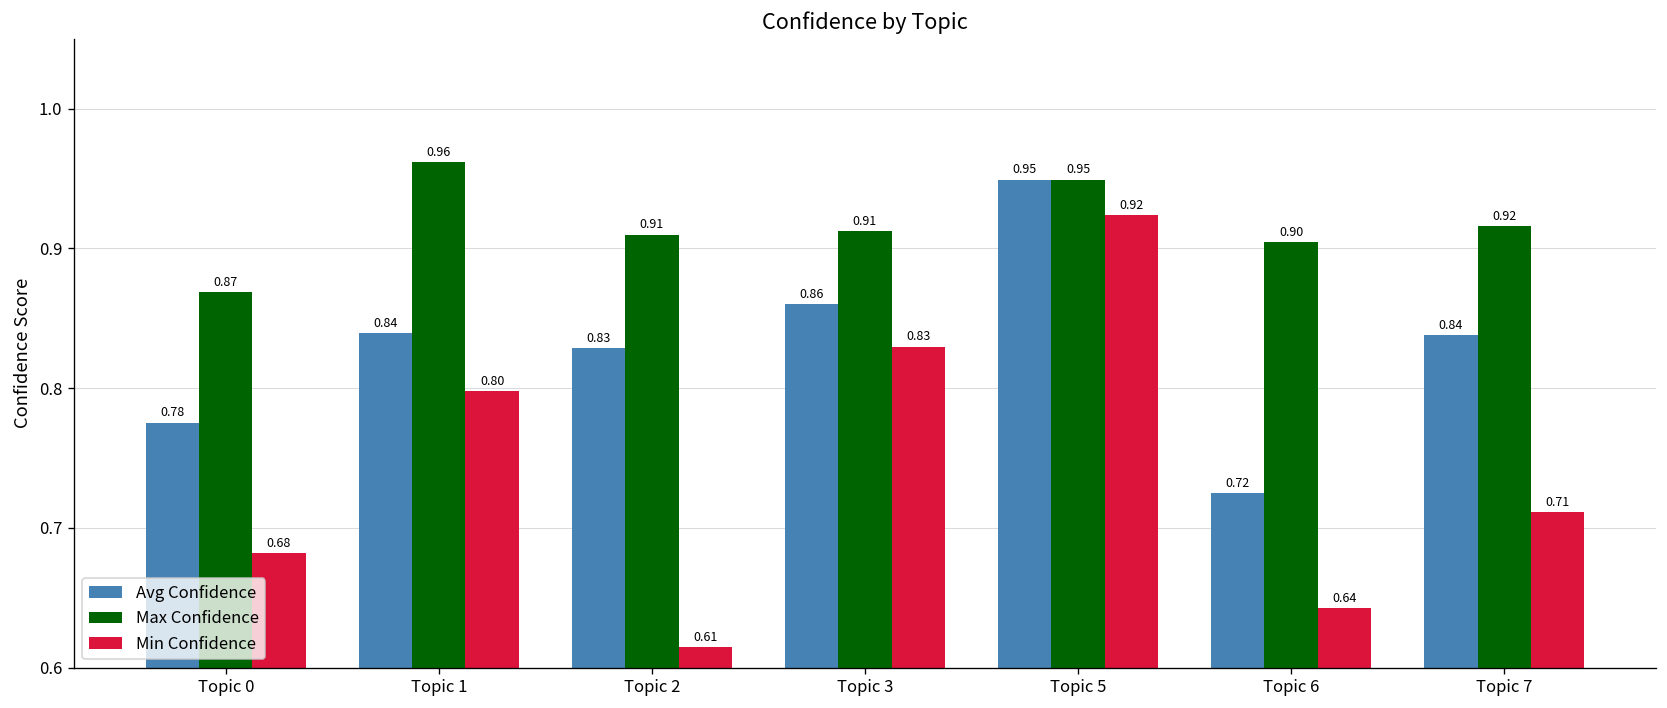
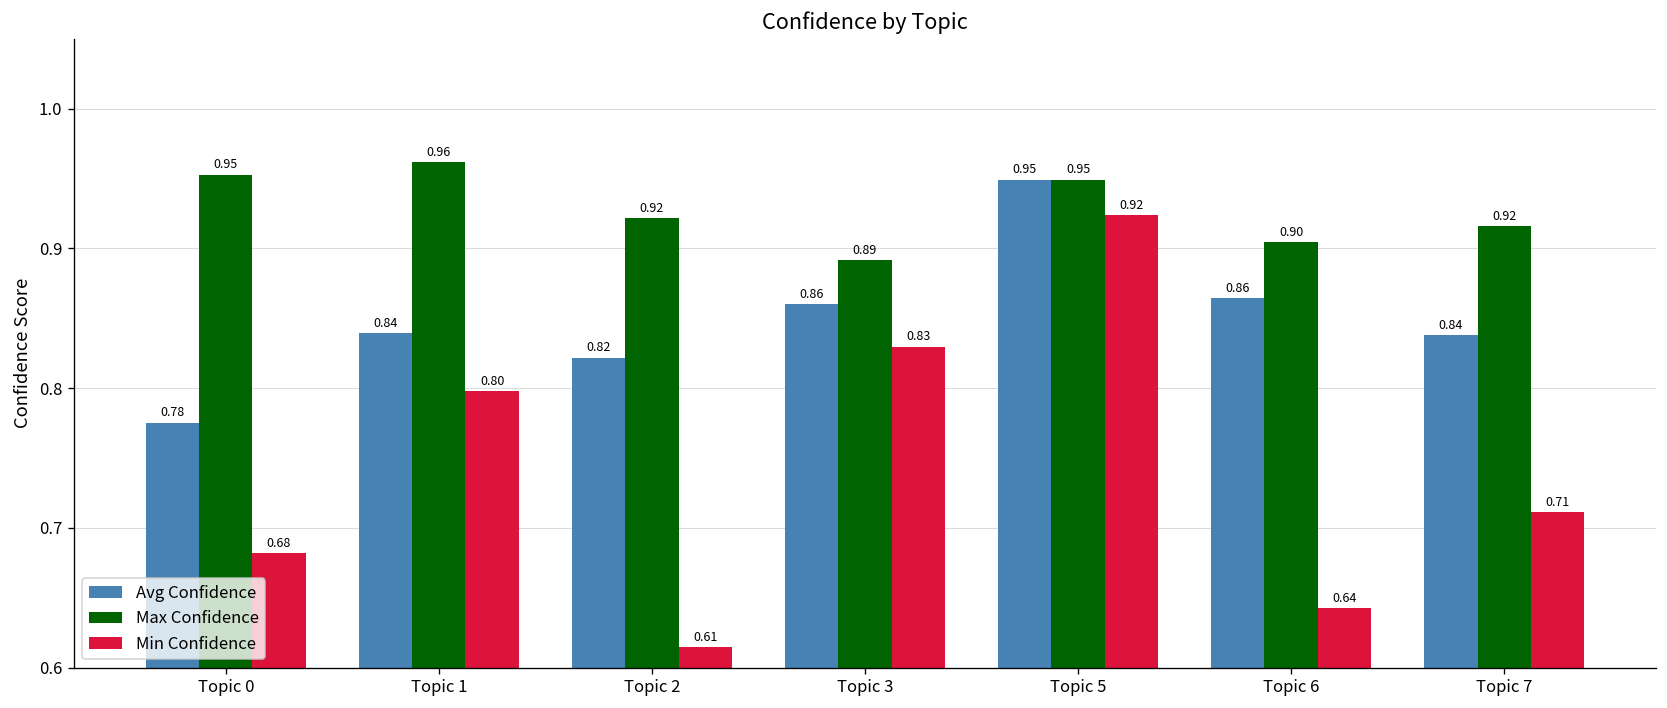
Max Confidence, Topic 0: 0.87 -> 0.95
Avg Confidence, Topic 2: 0.83 -> 0.82
Max Confidence, Topic 2: 0.91 -> 0.92
Max Confidence, Topic 3: 0.91 -> 0.89
Avg Confidence, Topic 6: 0.72 -> 0.86
